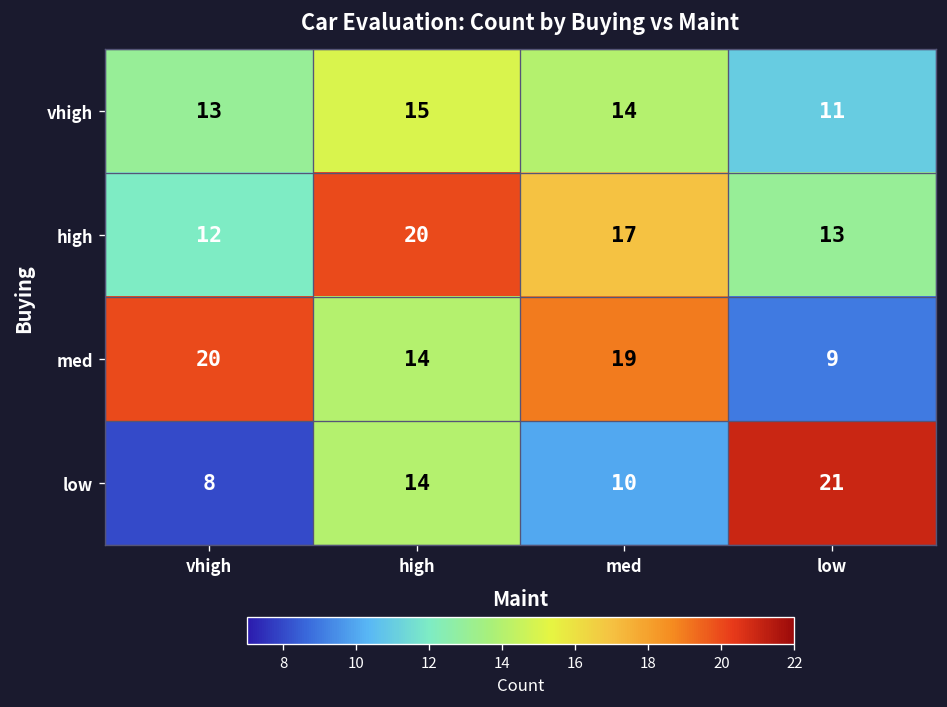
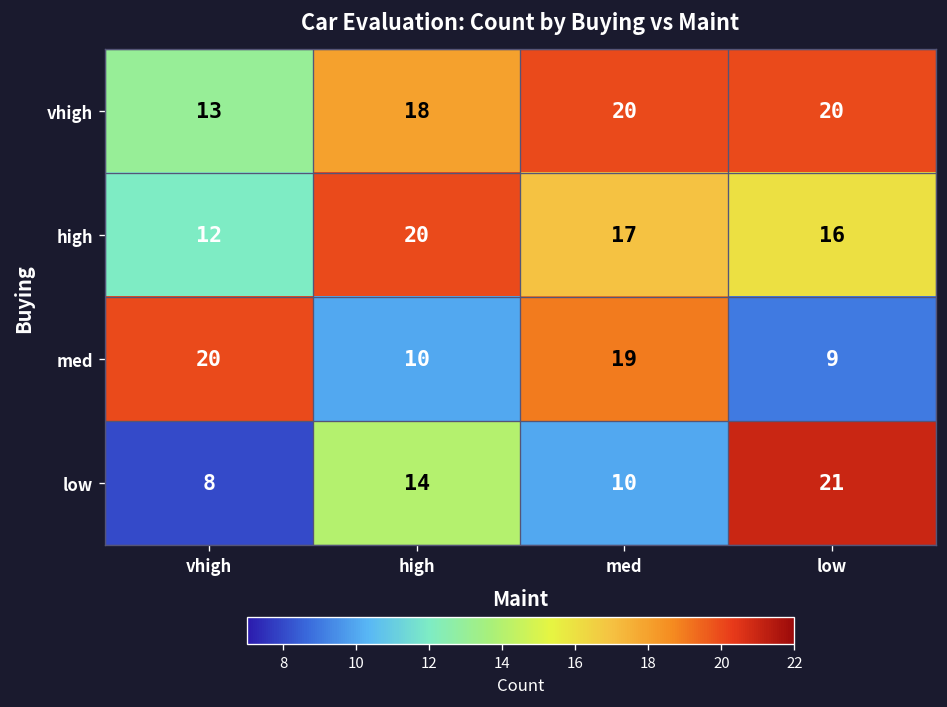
vhigh, high: 15 -> 18
vhigh, med: 14 -> 20
vhigh, low: 11 -> 20
high, low: 13 -> 16
med, high: 14 -> 10
